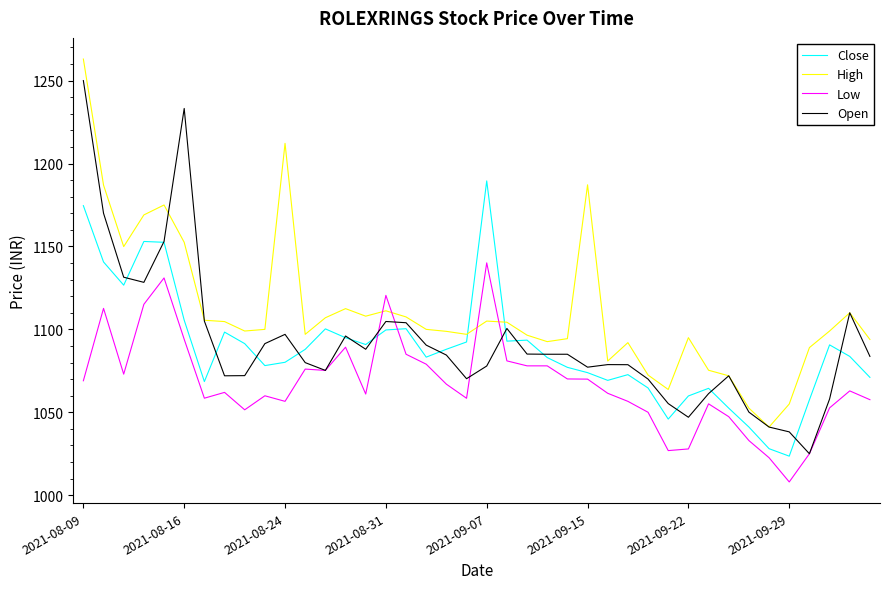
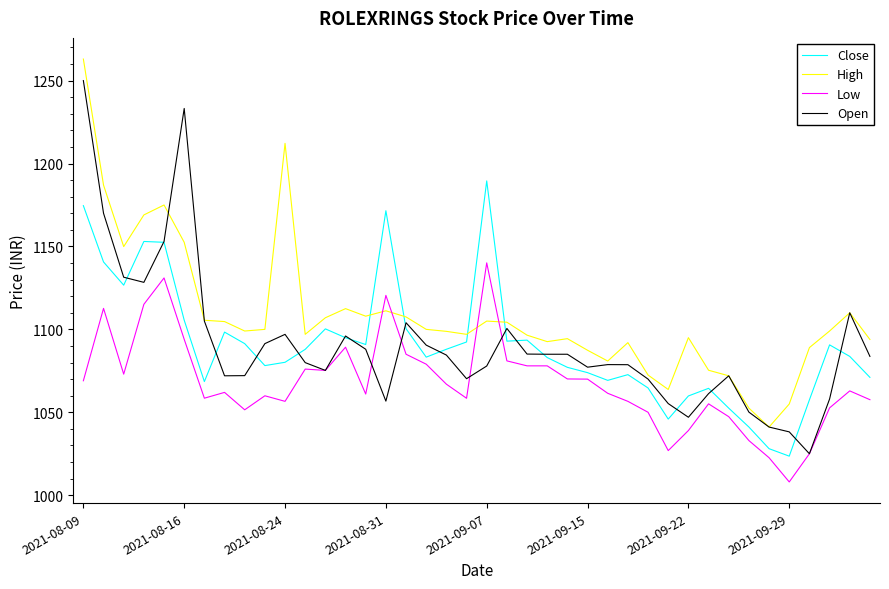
Close, 2021-08-31: 1100 -> 1172
Open, 2021-08-31: 1105 -> 1057
High, 2021-09-15: 1187 -> 1087
Low, 2021-09-22: 1028 -> 1039
